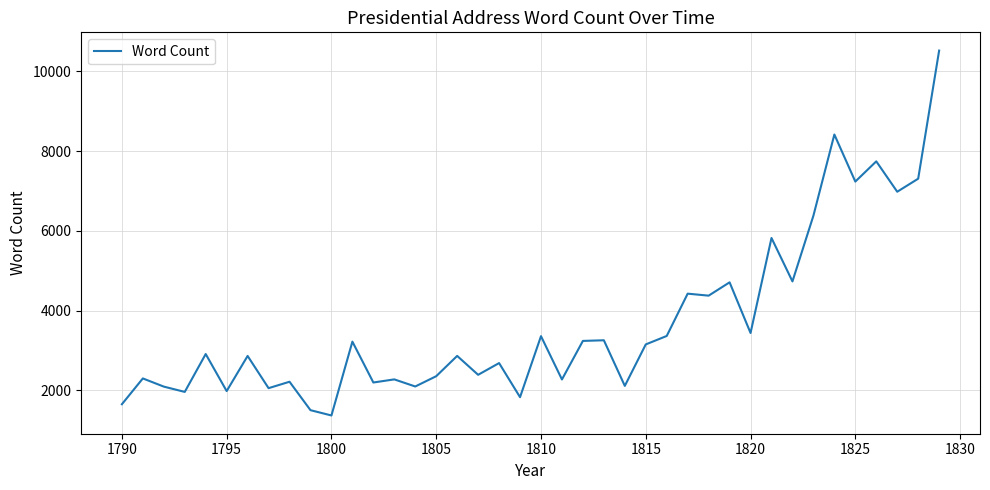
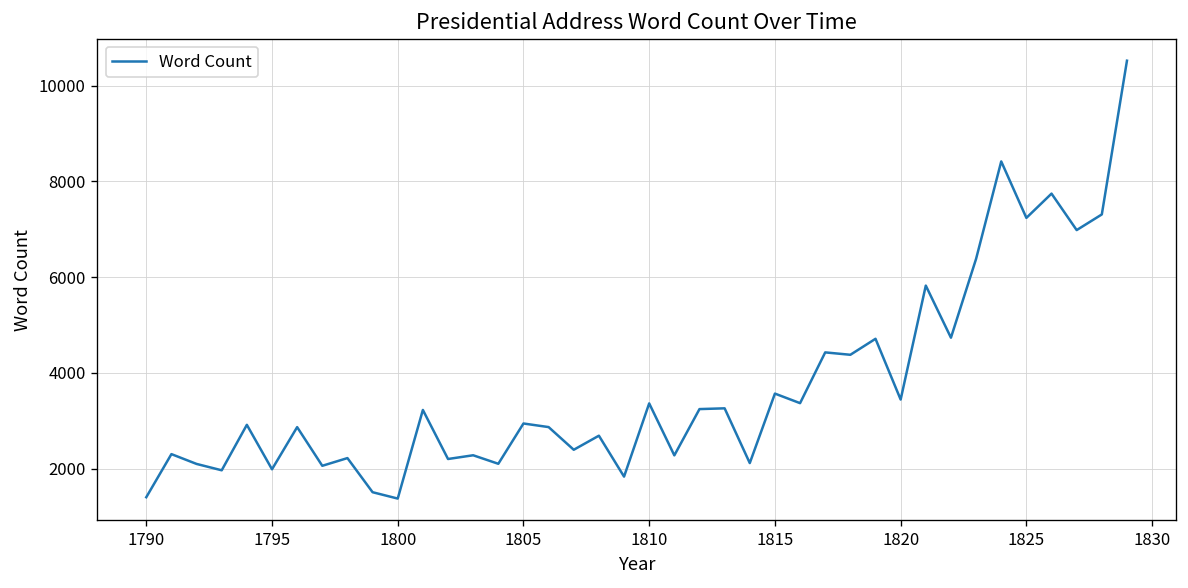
1790: 1700 -> 1400
1805: 2400 -> 2900
1815: 3200 -> 3600
